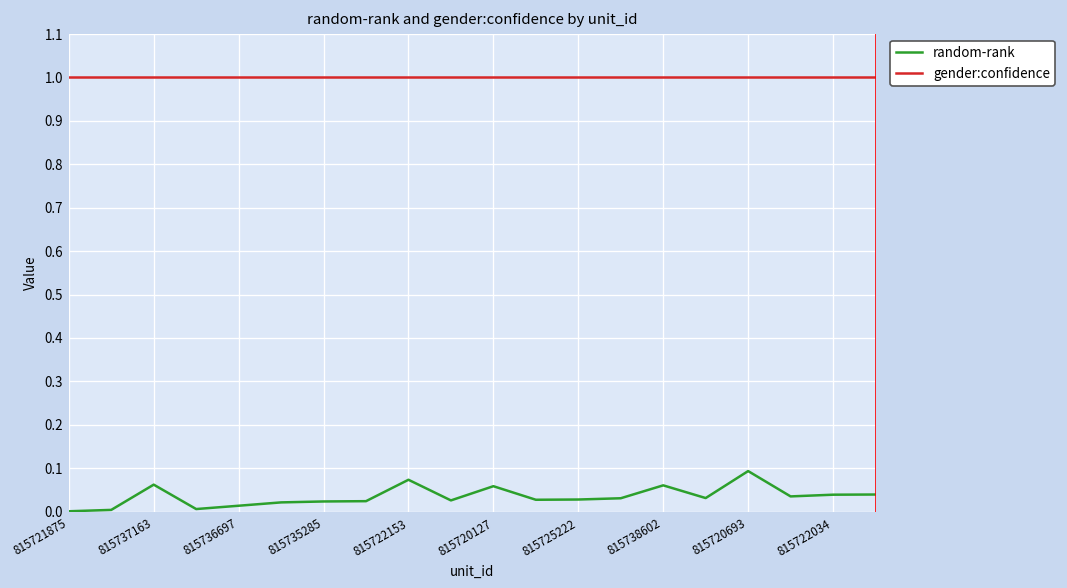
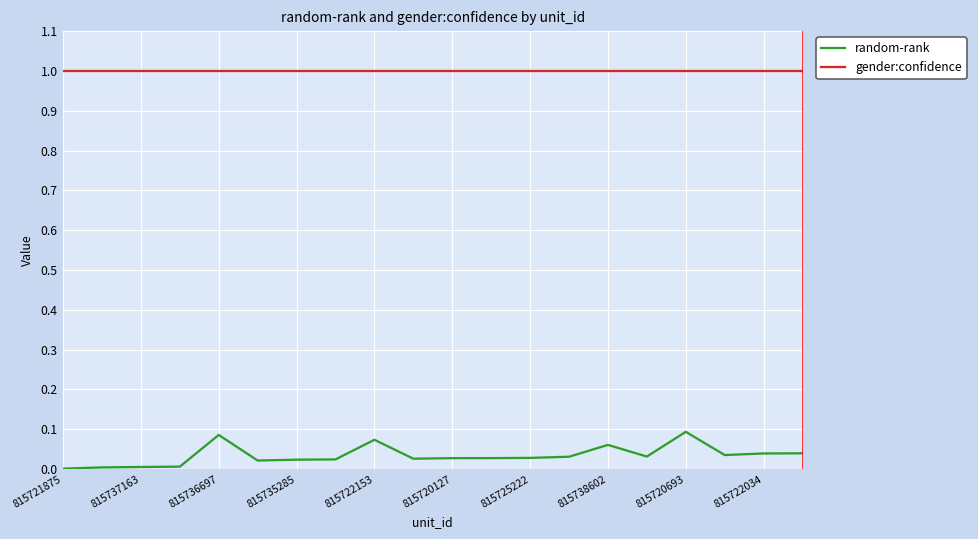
random-rank, 815737163: 0.06 -> 0.01
random-rank, 815736697: 0.01 -> 0.09
random-rank, 815720127: 0.06 -> 0.03
